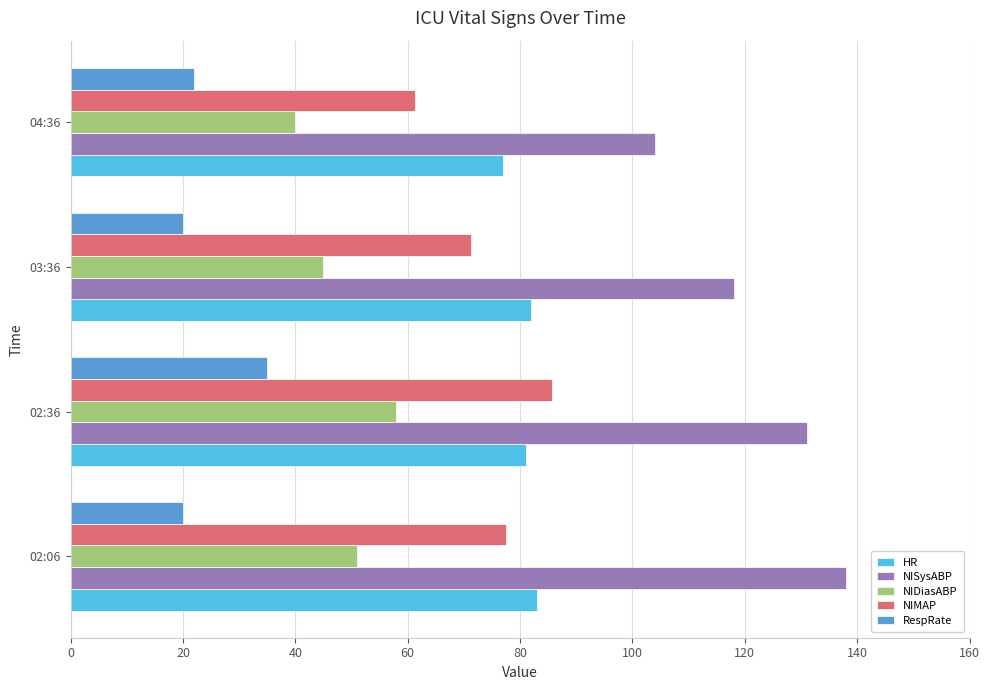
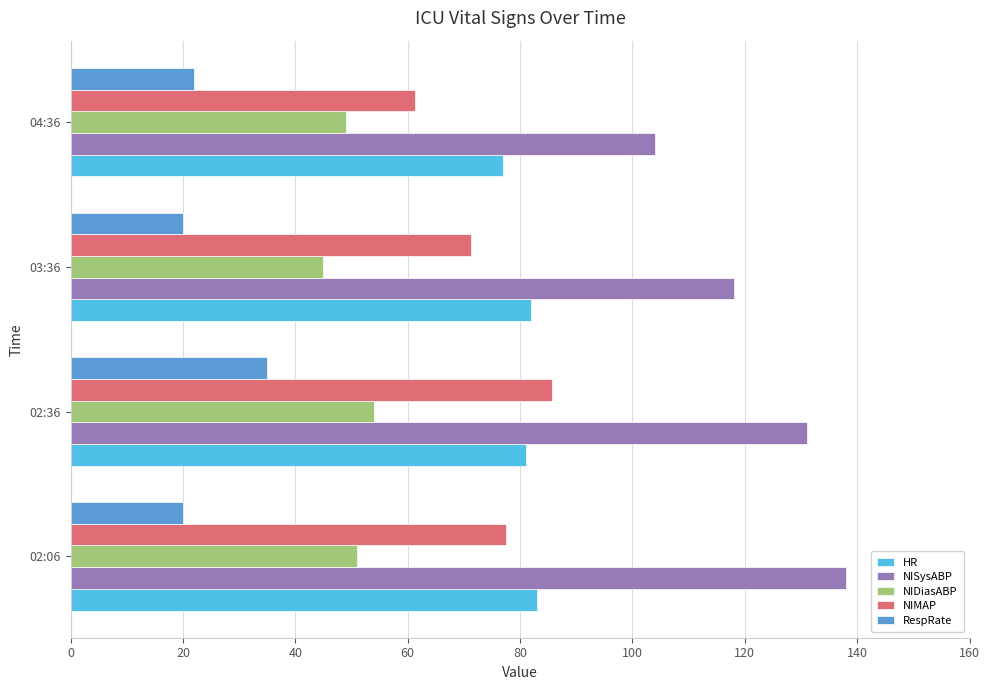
NIDiasABP, 04:36: 40 -> 49
NIDiasABP, 02:36: 58 -> 54
